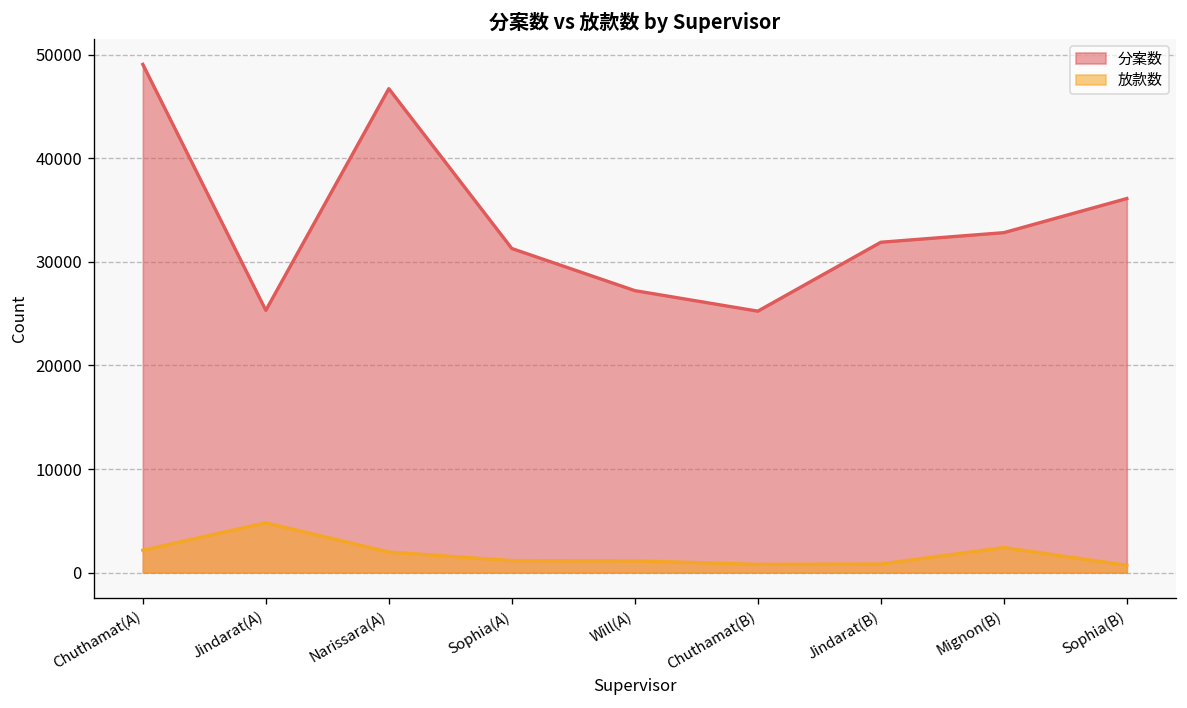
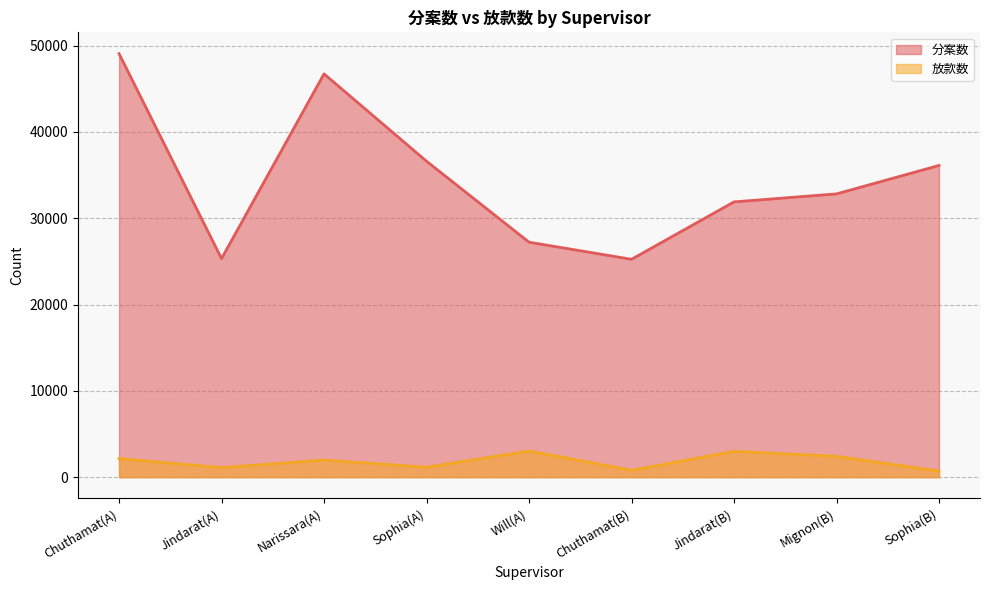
放款数, Jindarat(A): 5000 -> 1000
分案数, Sophia(A): 31000 -> 37000
放款数, Will(A): 1000 -> 3000
放款数, Jindarat(B): 1000 -> 3000
